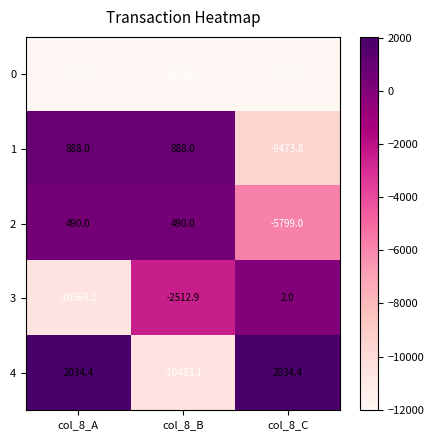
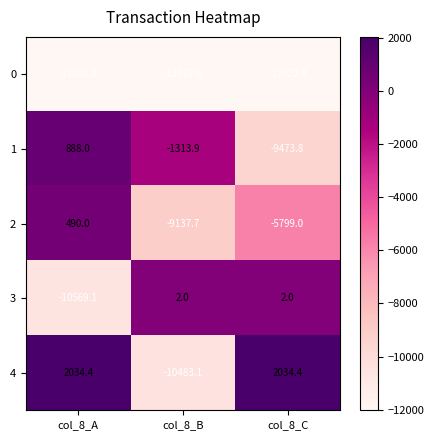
1, col_8_B: 888.0 -> -1313.9
2, col_8_B: 490.0 -> -9137.7
3, col_8_B: -2512.9 -> 2.0
